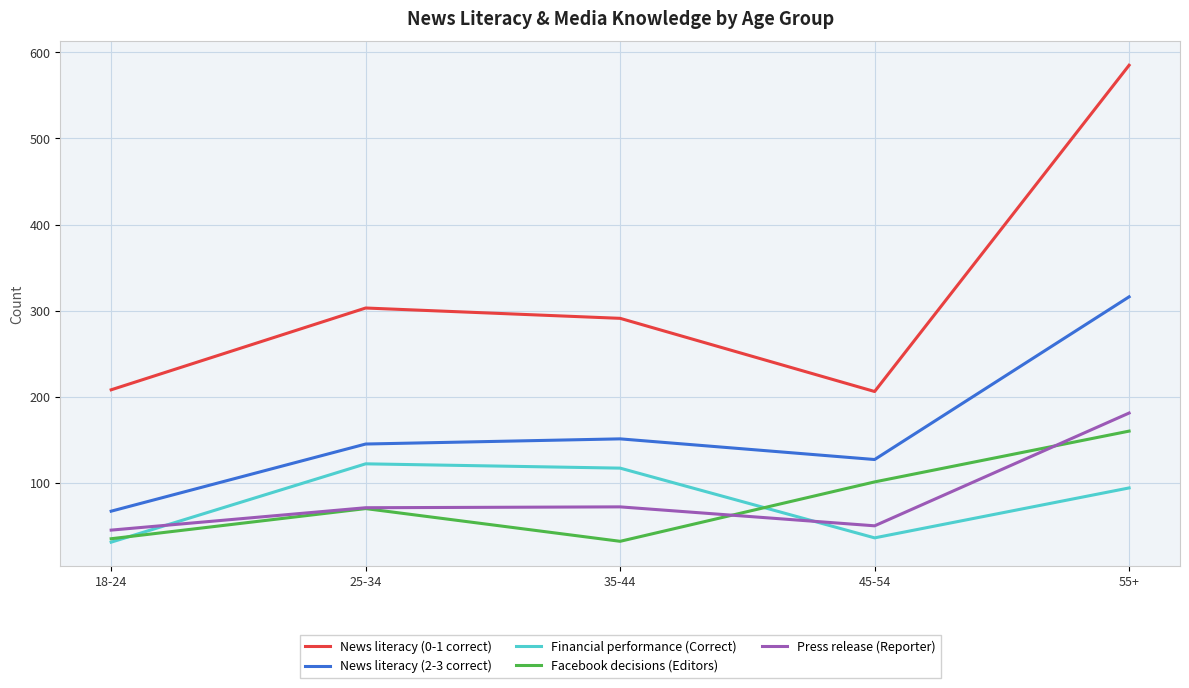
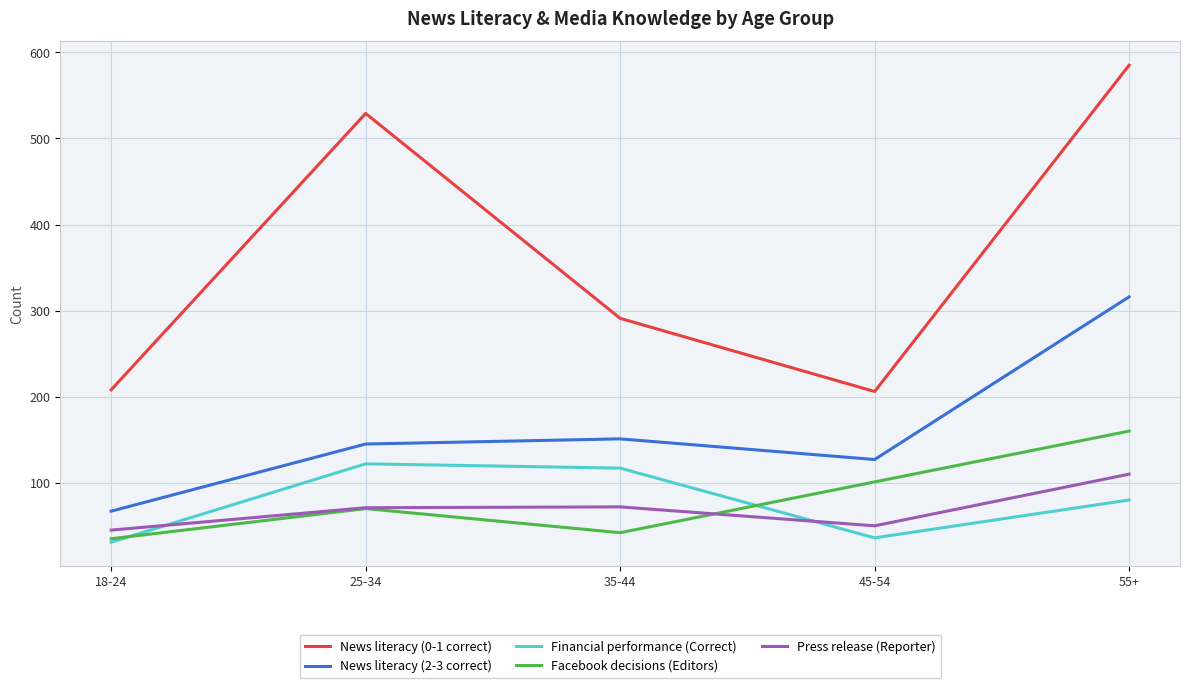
News literacy (0-1 correct), 25-34: 300 -> 530
Facebook decisions (Editors), 35-44: 30 -> 40
Financial performance (Correct), 55+: 90 -> 80
Press release (Reporter), 55+: 180 -> 110
